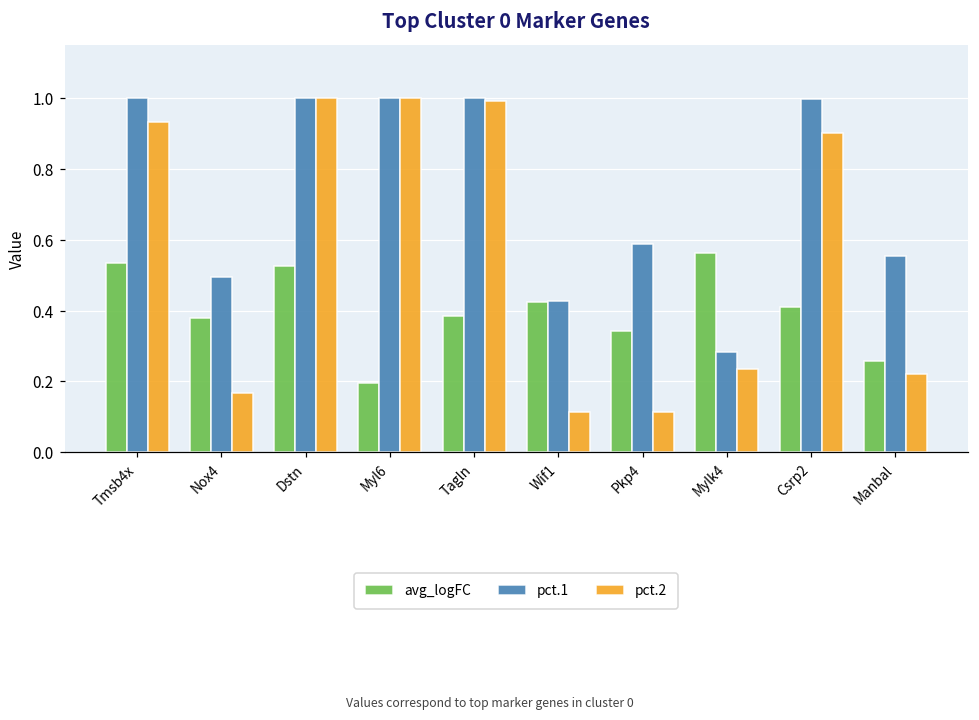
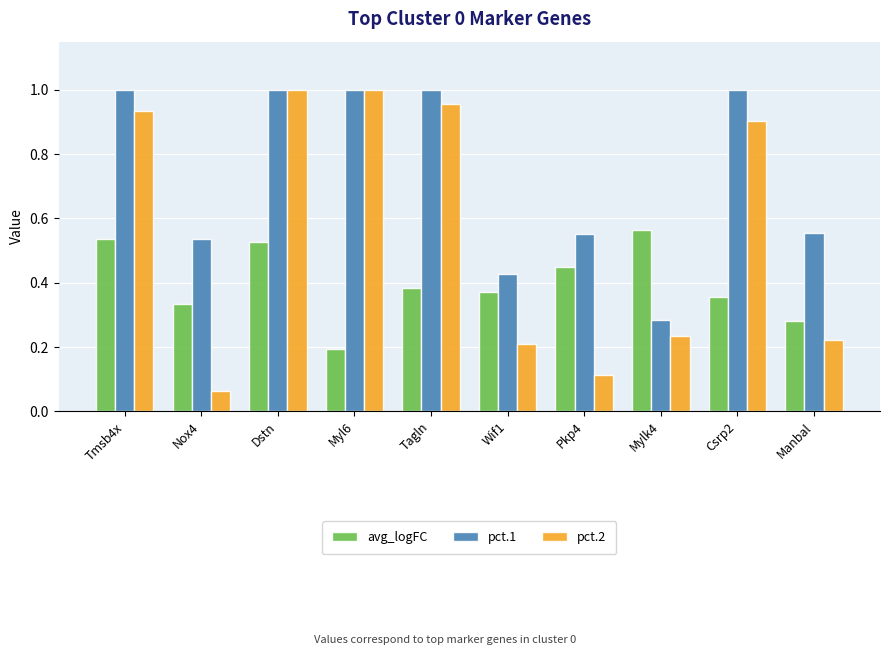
avg_logFC, Nox4: 0.38 -> 0.33
pct.1, Nox4: 0.50 -> 0.54
pct.2, Nox4: 0.17 -> 0.06
pct.2, Tagln: 0.99 -> 0.96
avg_logFC, Wif1: 0.43 -> 0.37
pct.2, Wif1: 0.11 -> 0.21
avg_logFC, Pkp4: 0.34 -> 0.45
pct.1, Pkp4: 0.59 -> 0.55
avg_logFC, Csrp2: 0.41 -> 0.36
avg_logFC, Manbal: 0.26 -> 0.28
